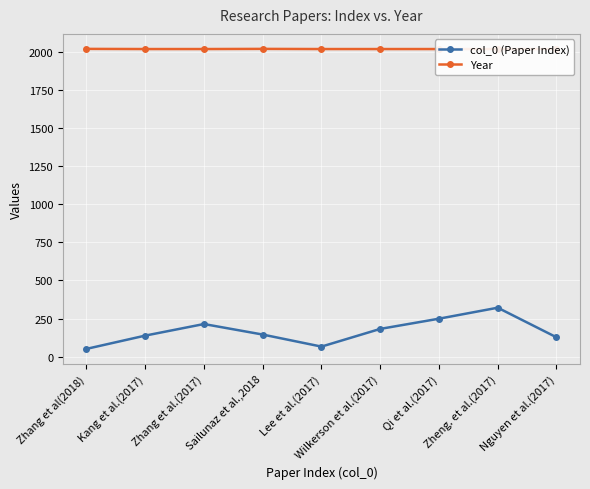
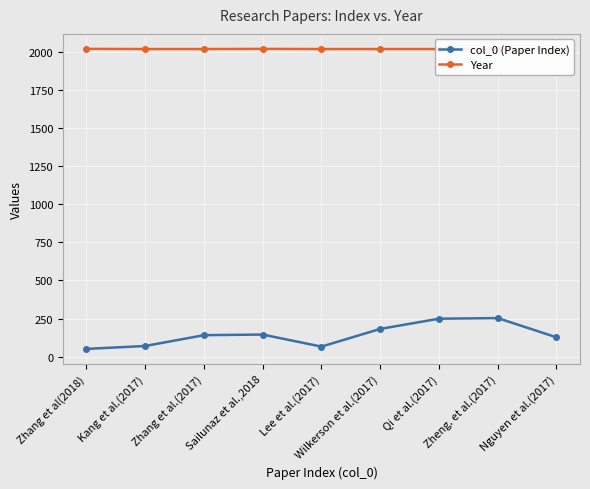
col_0 (Paper Index), Kang et al.(2017): 140 -> 70
col_0 (Paper Index), Zhang et al.(2017): 210 -> 140
col_0 (Paper Index), Zheng. et al.(2017): 320 -> 250
